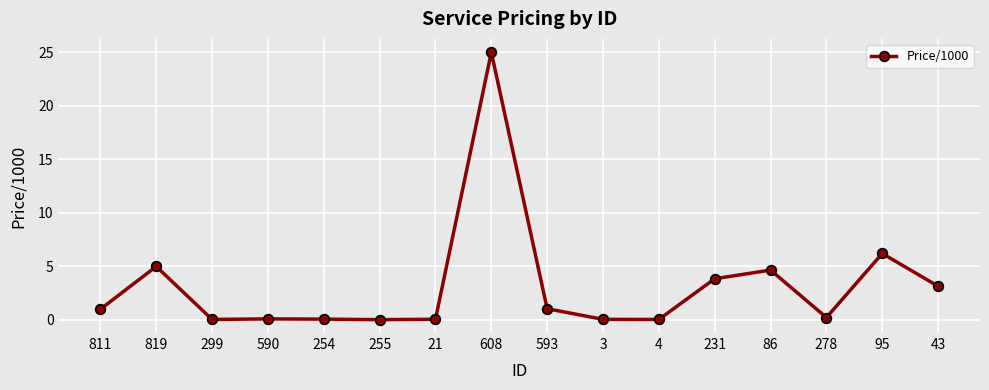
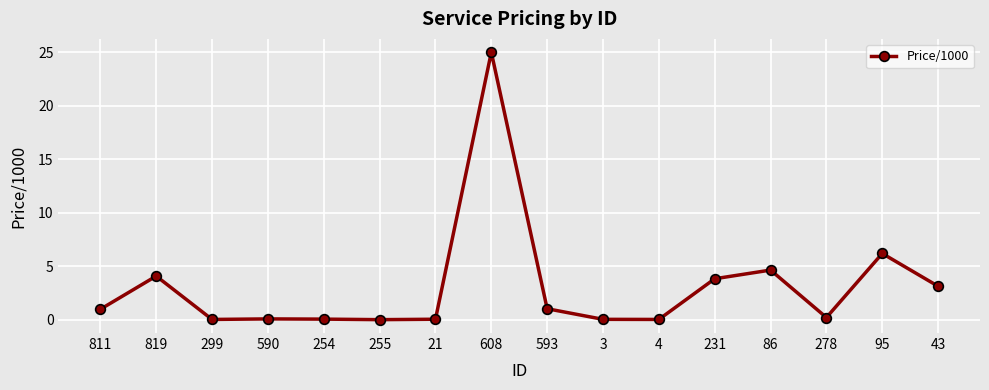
819: 5.0 -> 4.1
